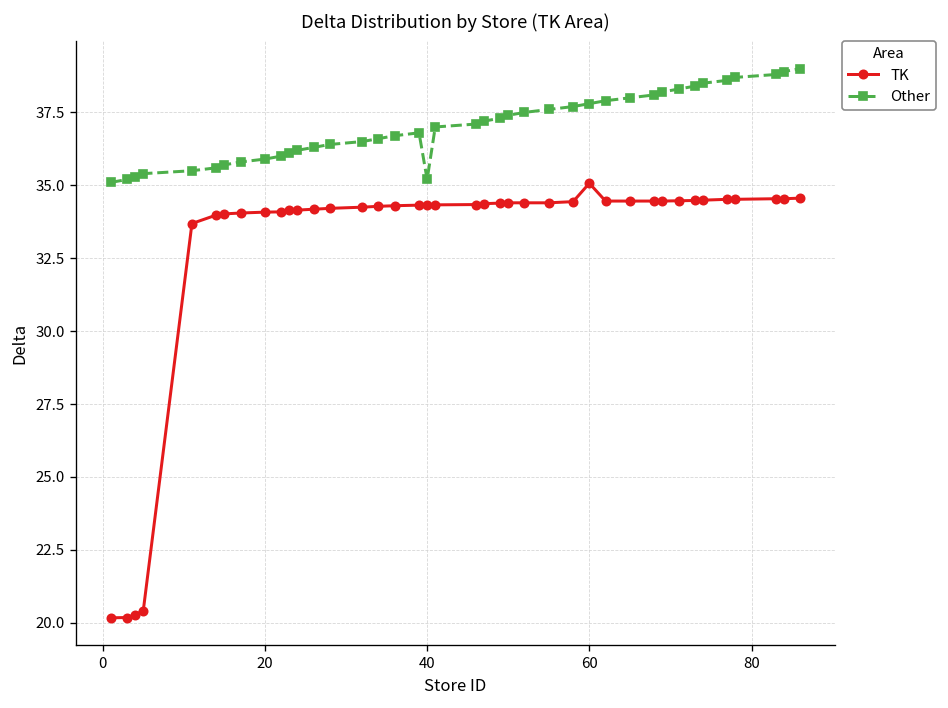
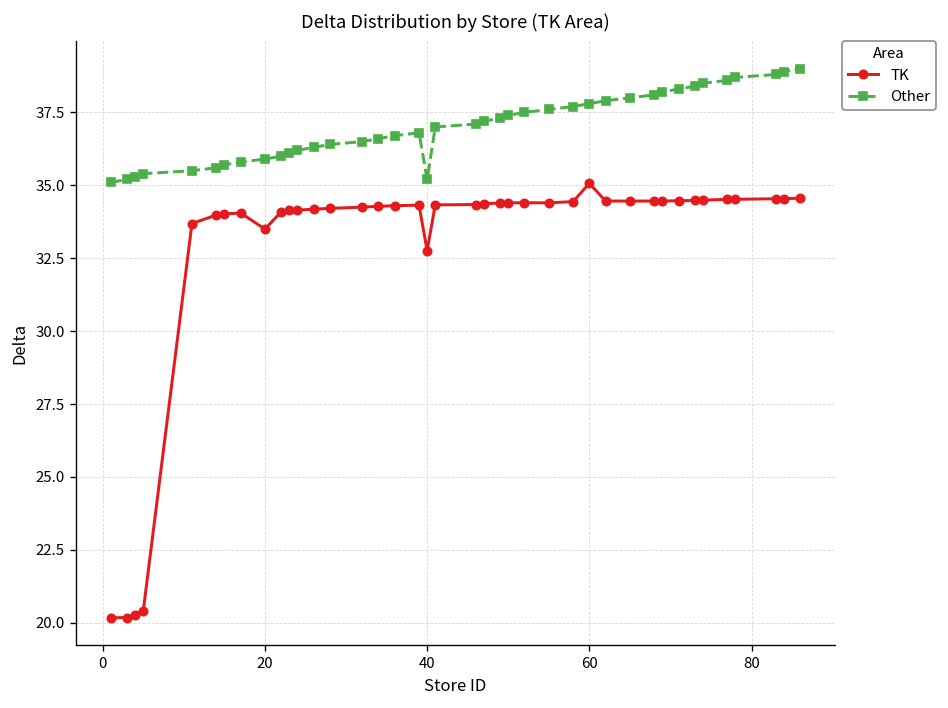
TK, 20: 34.1 -> 33.5
TK, 40: 34.3 -> 32.8
